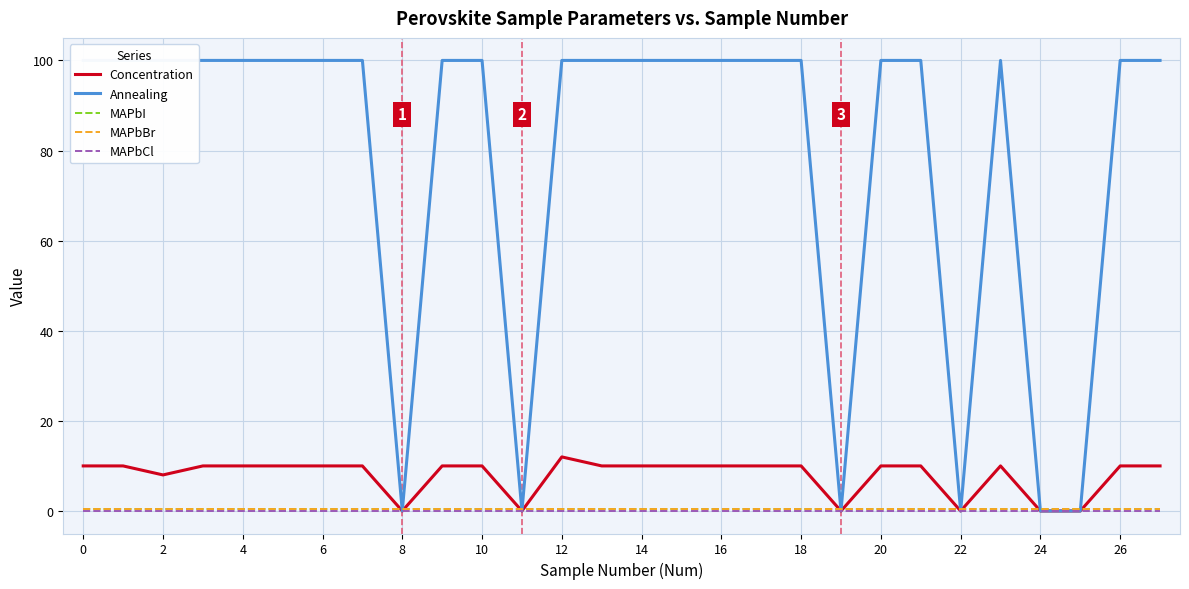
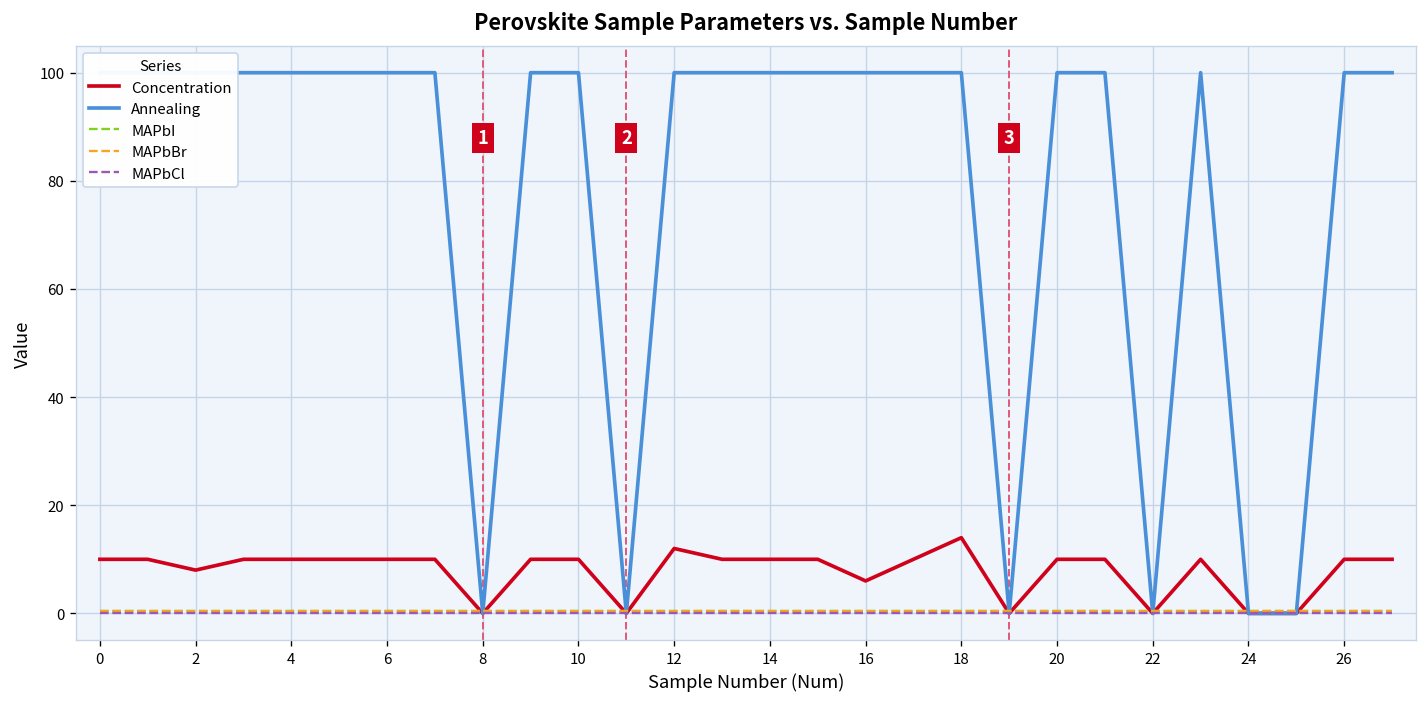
Concentration, 16: 10 -> 6
Concentration, 18: 10 -> 14
